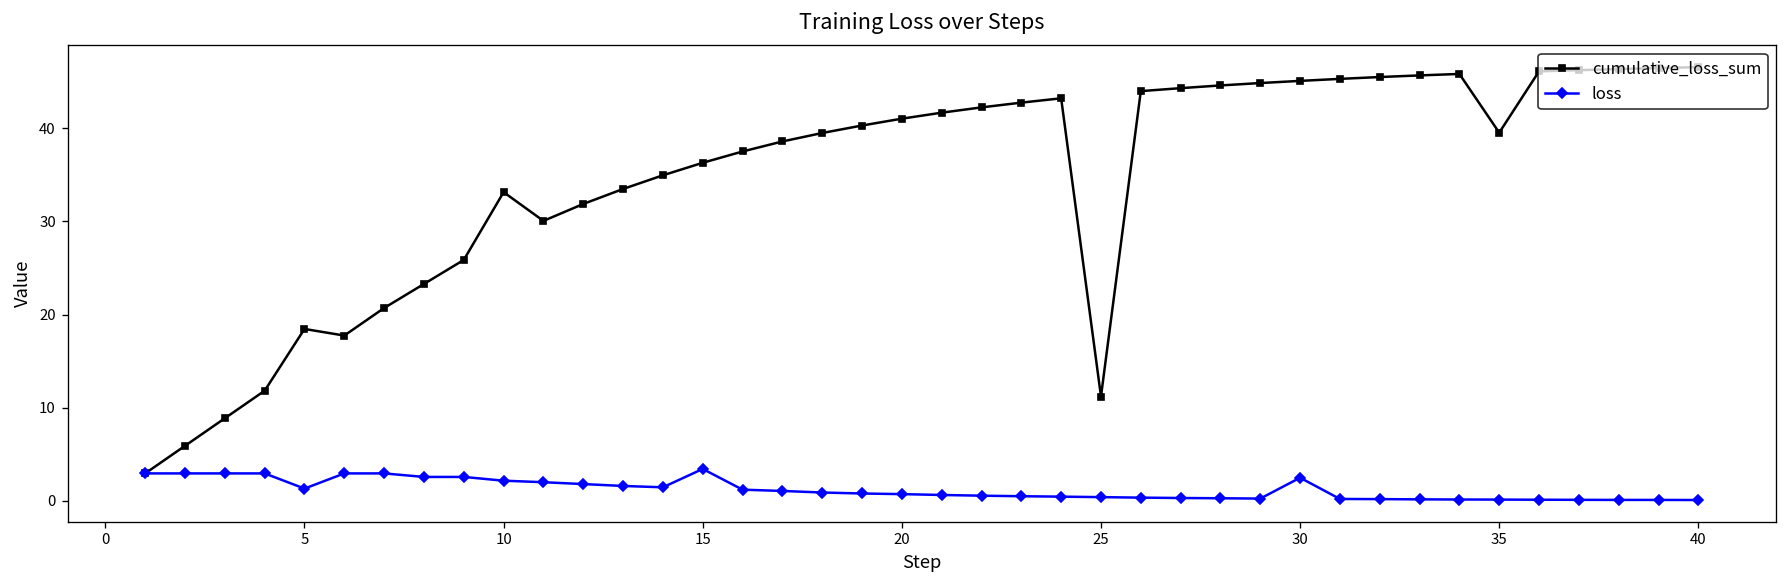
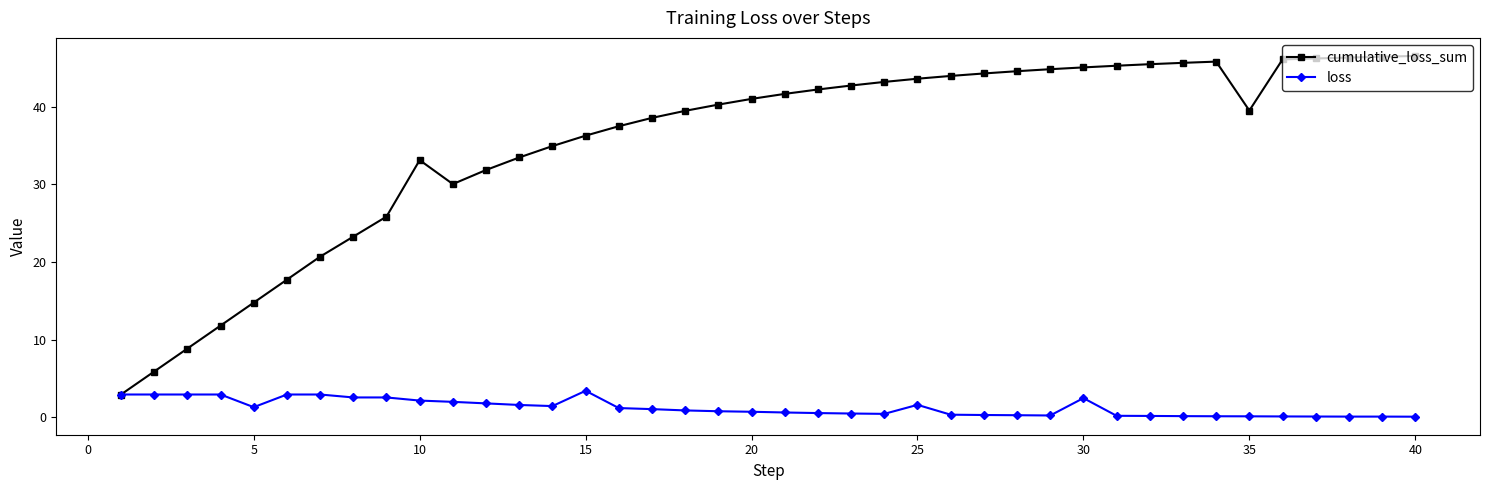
cumulative_loss_sum, 5: 18 -> 15
cumulative_loss_sum, 25: 11 -> 44
loss, 25: 0 -> 2
